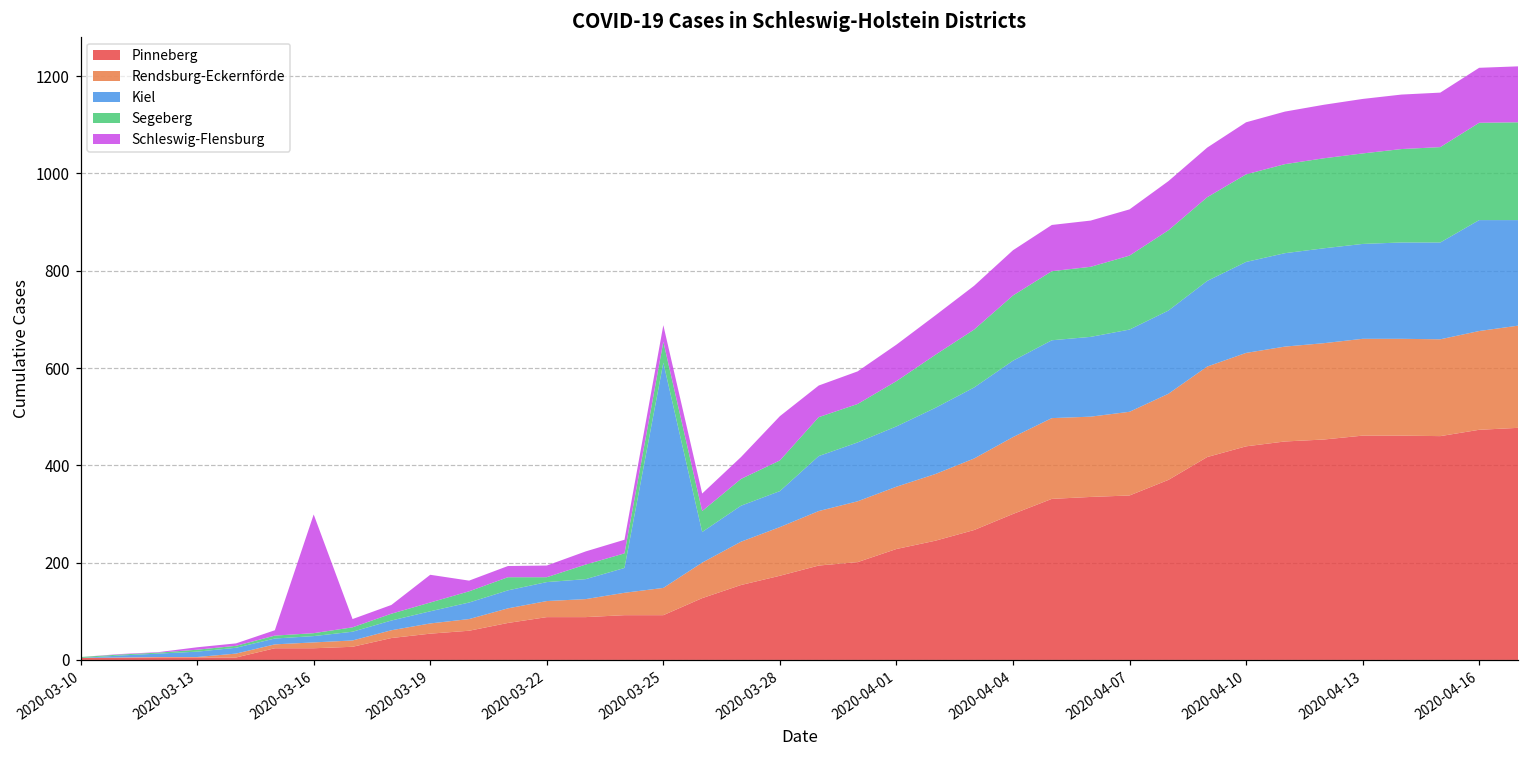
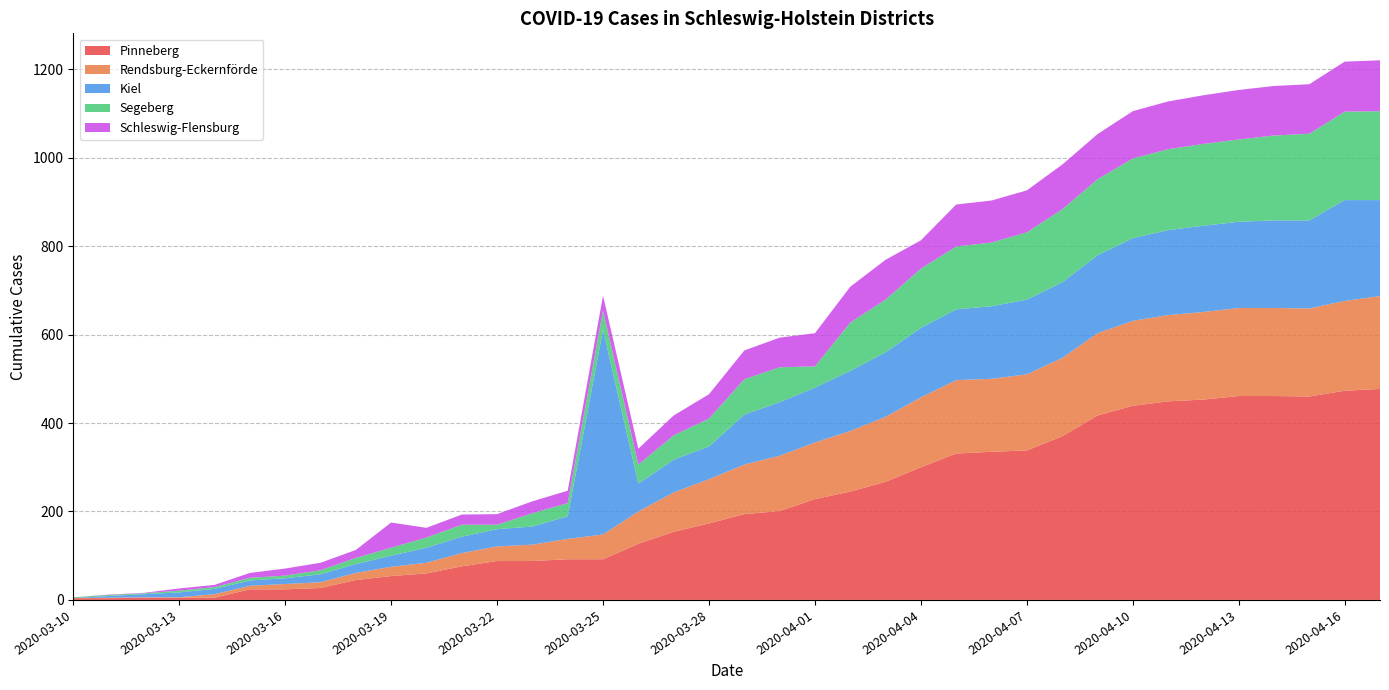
Schleswig-Flensburg, 2020-03-16: 240 -> 20
Schleswig-Flensburg, 2020-03-28: 90 -> 60
Segeberg, 2020-04-01: 90 -> 50
Schleswig-Flensburg, 2020-04-04: 90 -> 60
